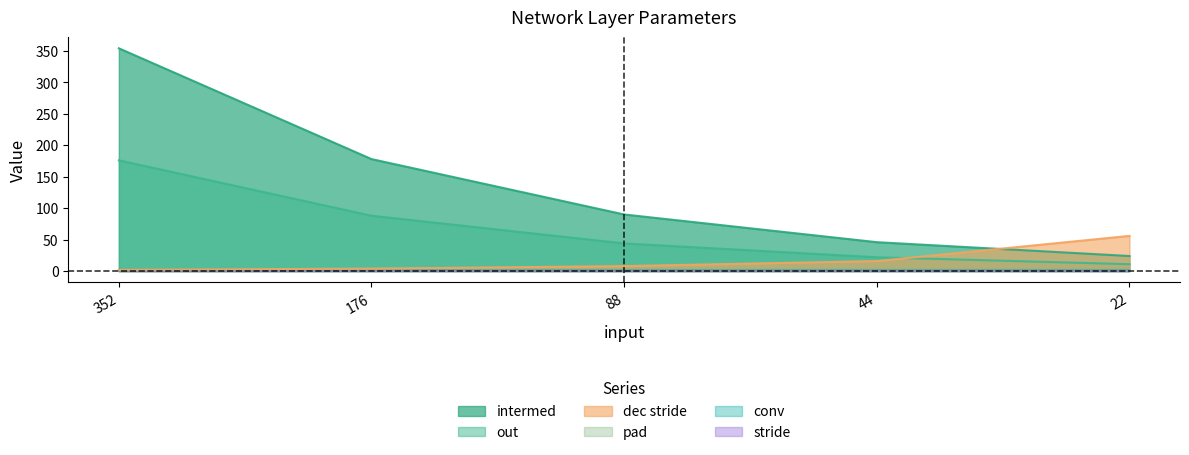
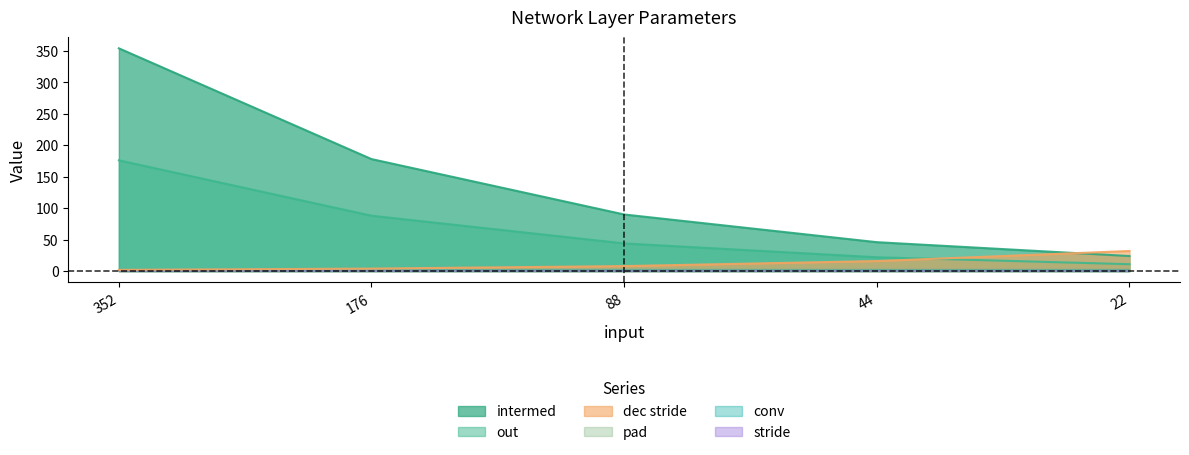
dec stride, 22: 60 -> 30
